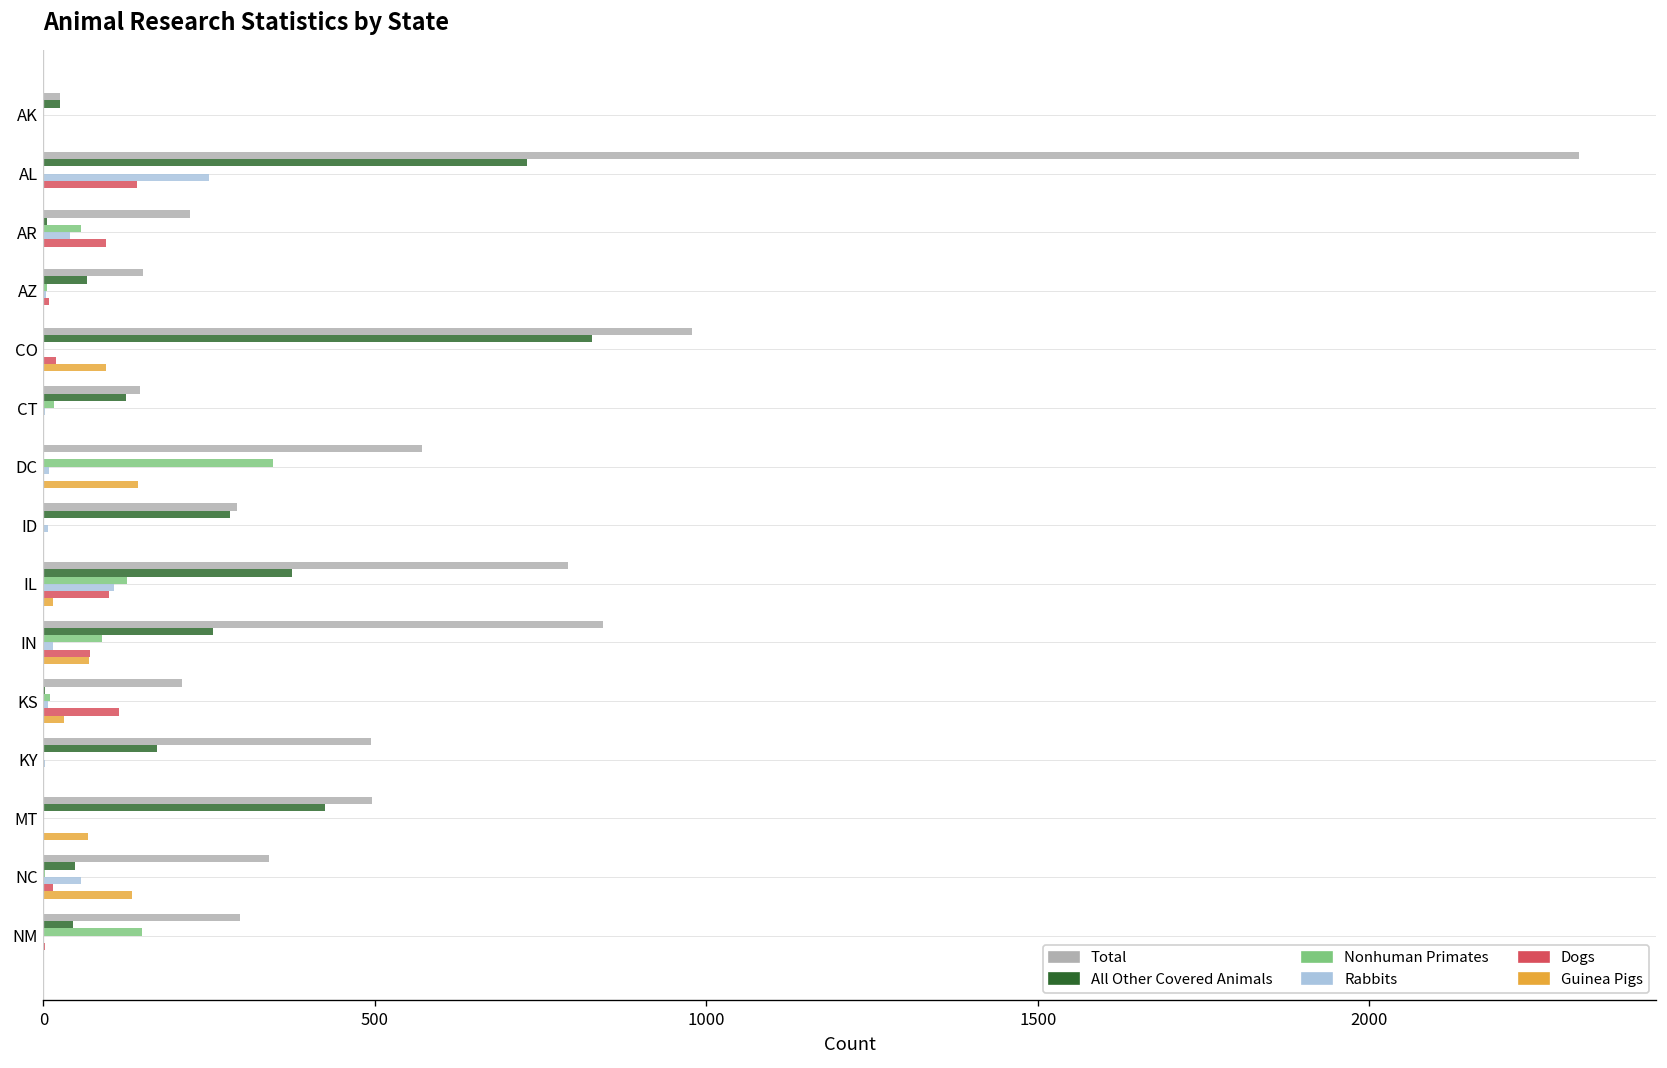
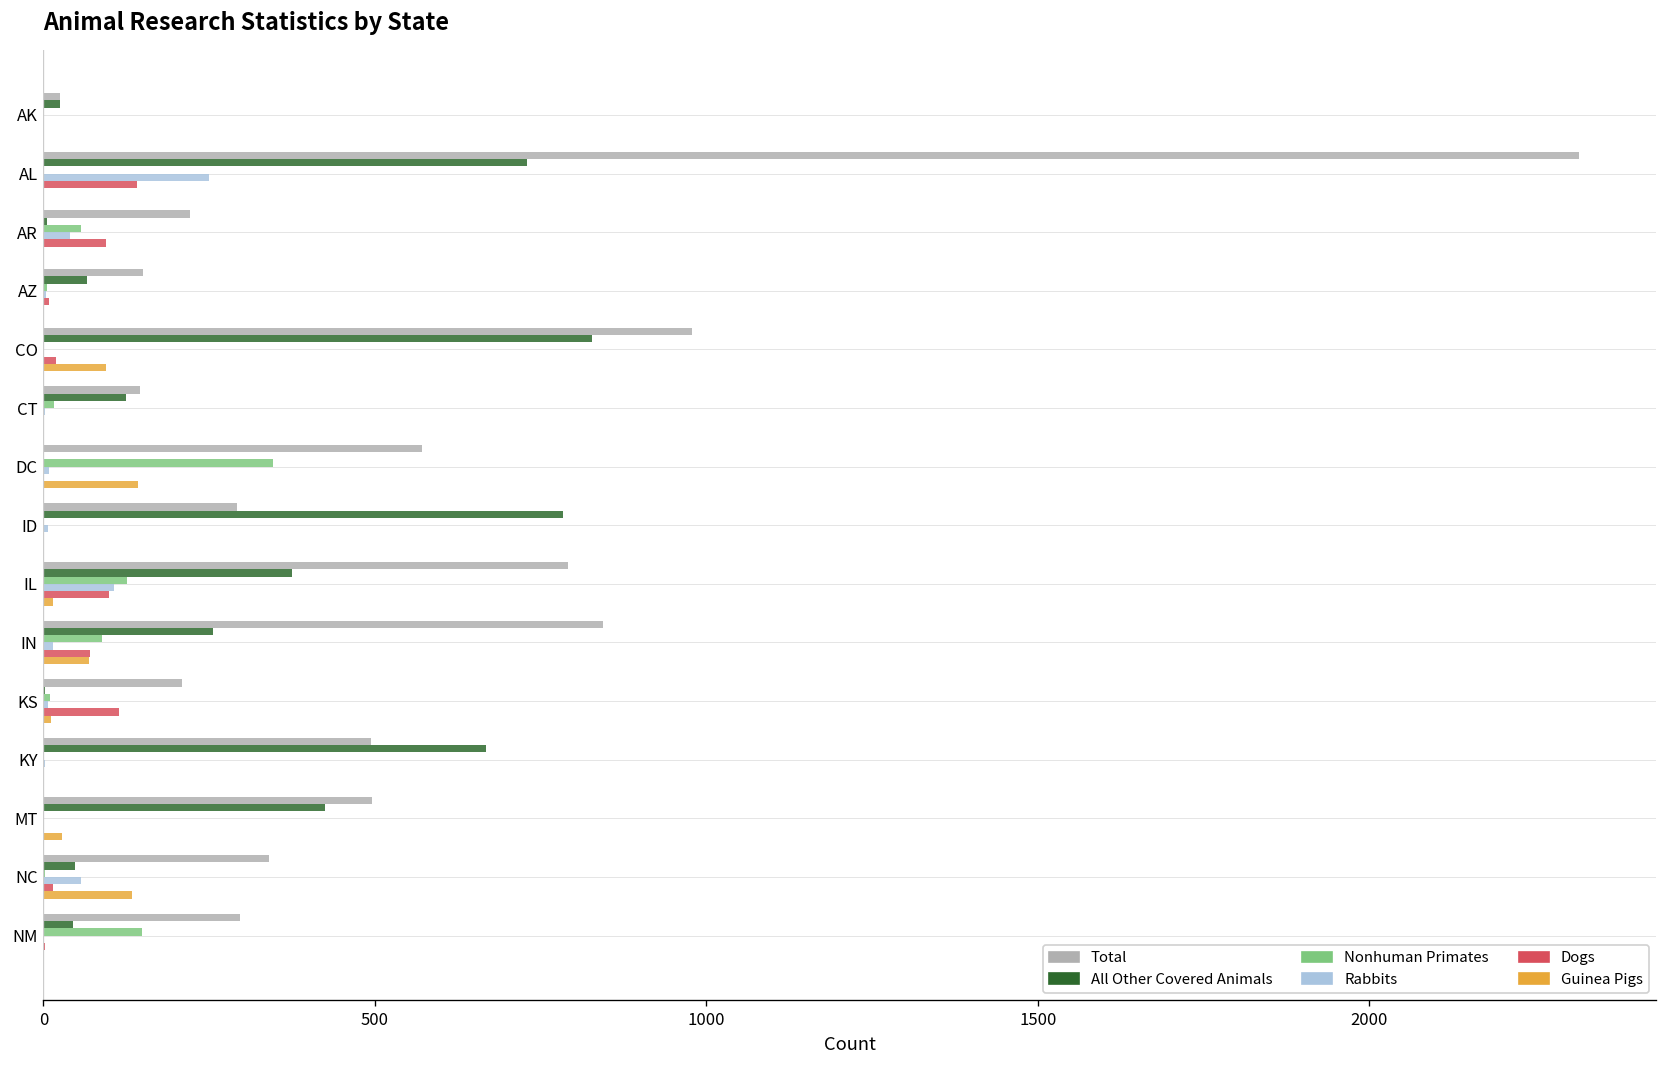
All Other Covered Animals, ID: 280 -> 780
Guinea Pigs, KS: 30 -> 10
All Other Covered Animals, KY: 170 -> 670
Guinea Pigs, MT: 70 -> 30
